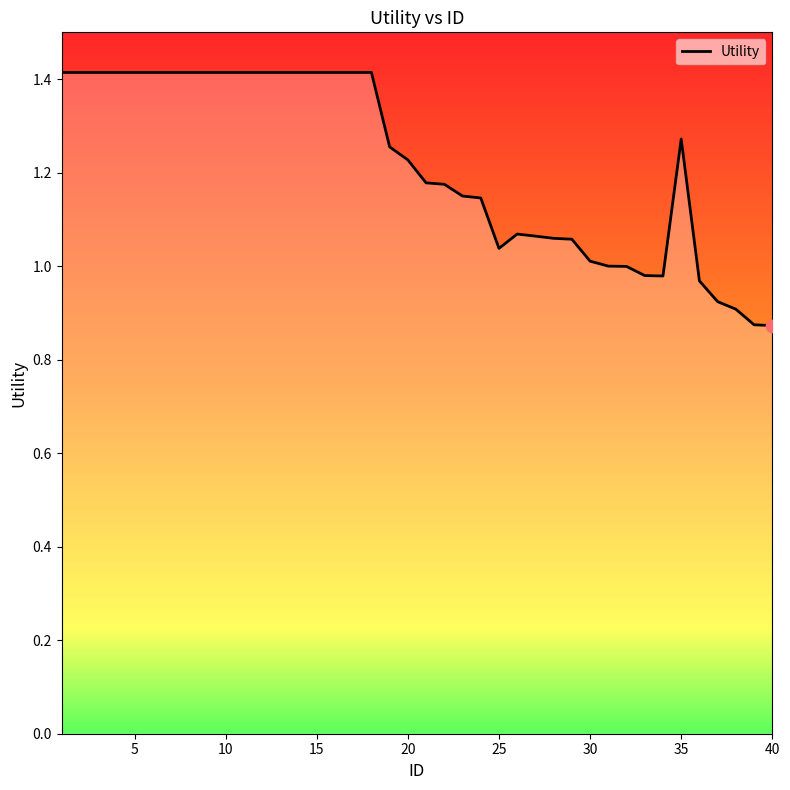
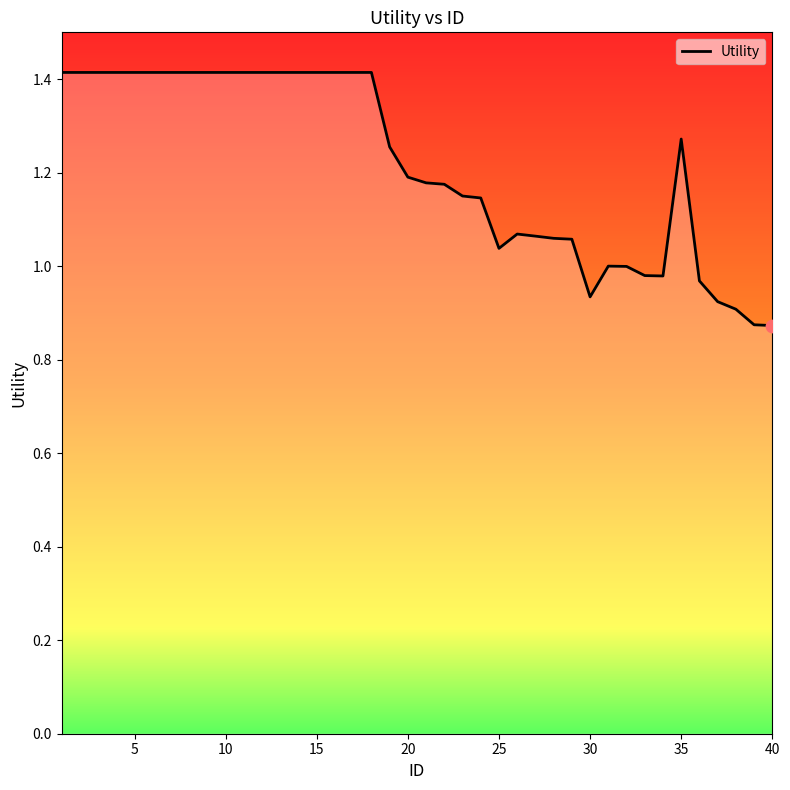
Utility, 20: 1.23 -> 1.19
Utility, 30: 1.01 -> 0.93
